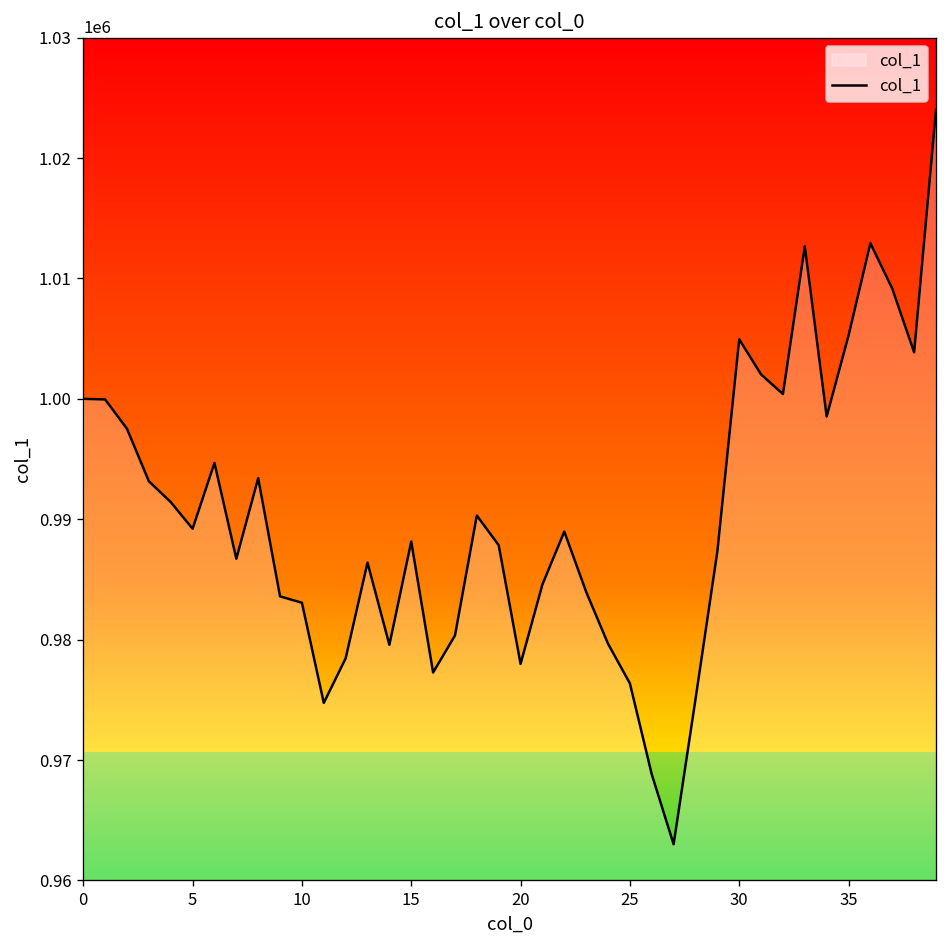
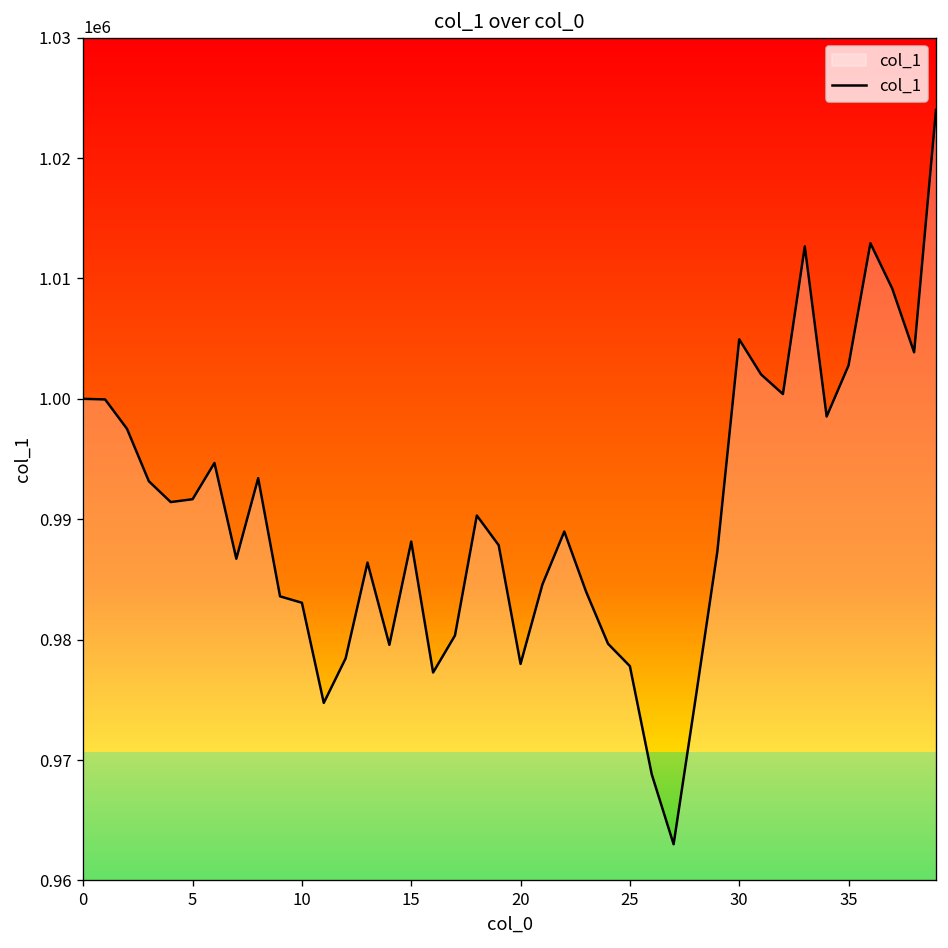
5: 989200 -> 991700
25: 976400 -> 977800
35: 1005300 -> 1002800
